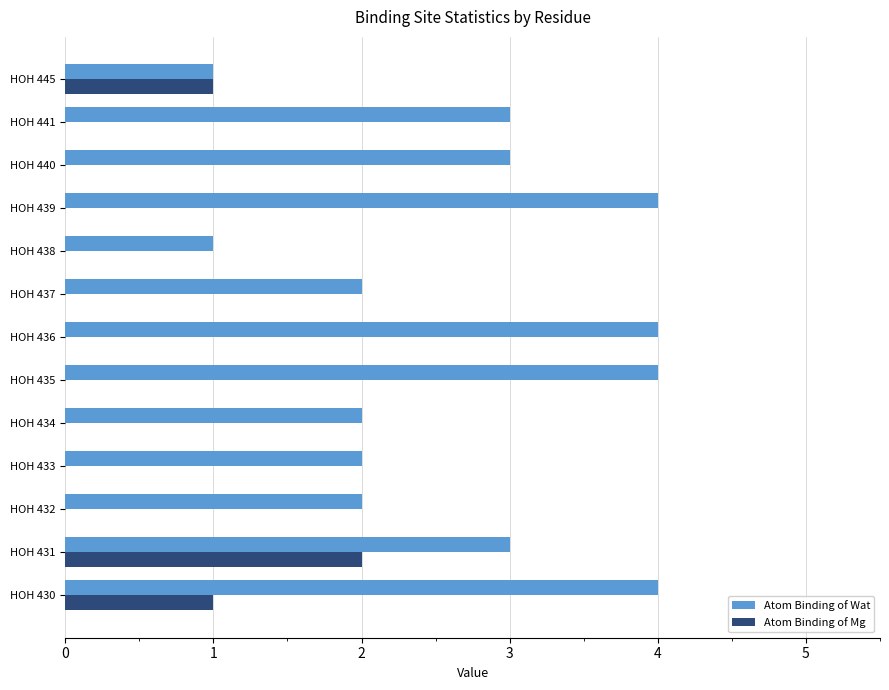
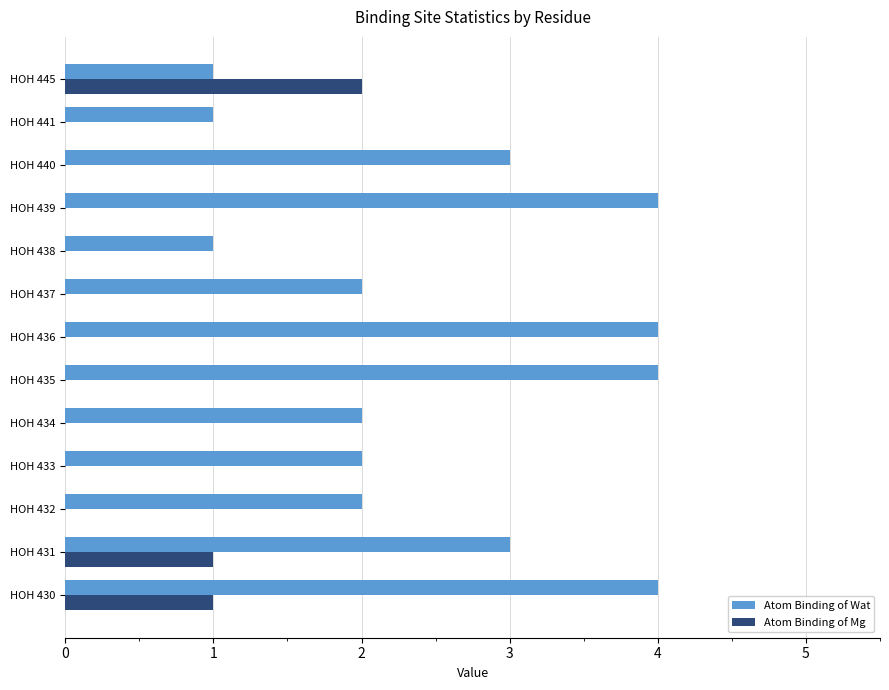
Atom Binding of Mg, HOH 445: 1 -> 2
Atom Binding of Wat, HOH 441: 3 -> 1
Atom Binding of Mg, HOH 431: 2 -> 1
